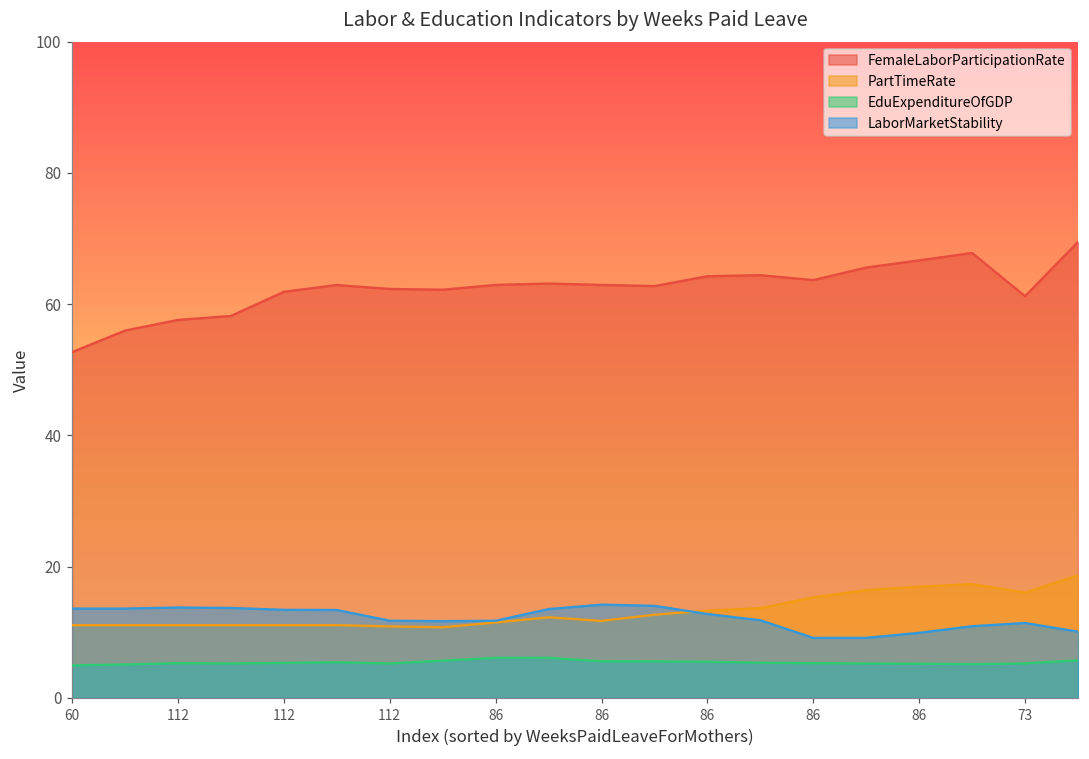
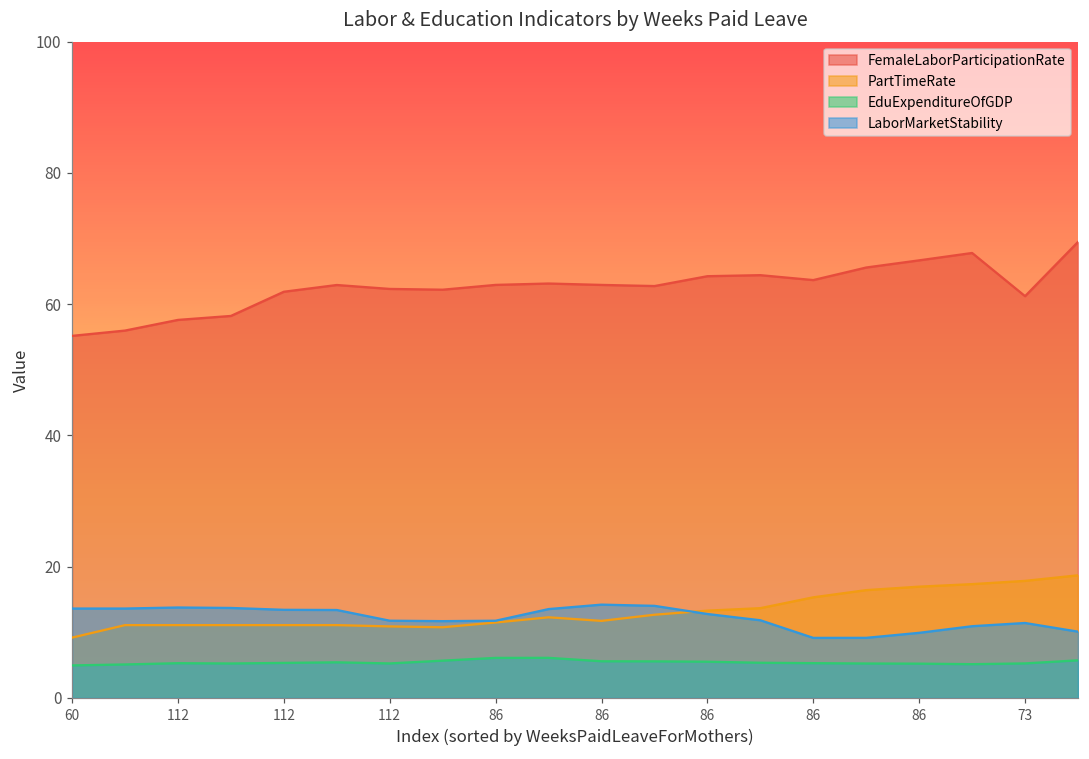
FemaleLaborParticipationRate, 60: 53 -> 55
PartTimeRate, 60: 11 -> 9
PartTimeRate, 73: 16 -> 18
